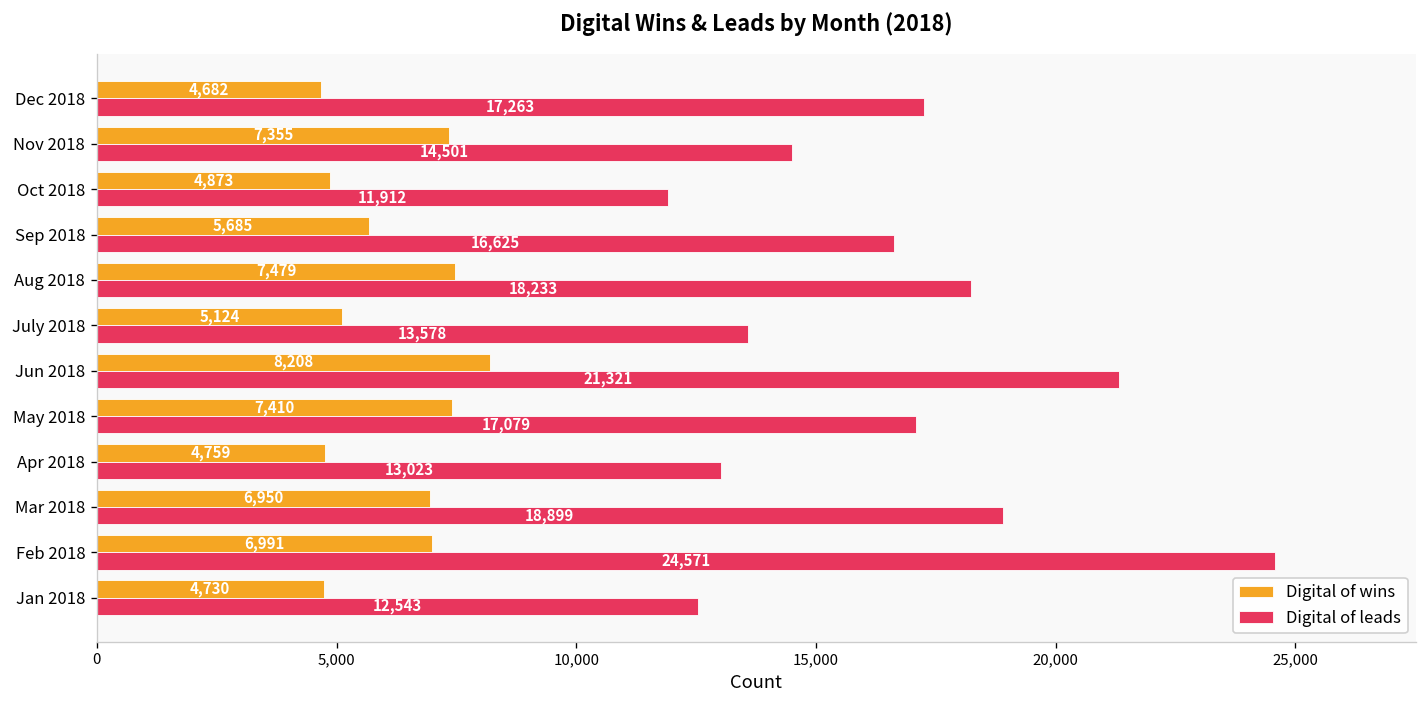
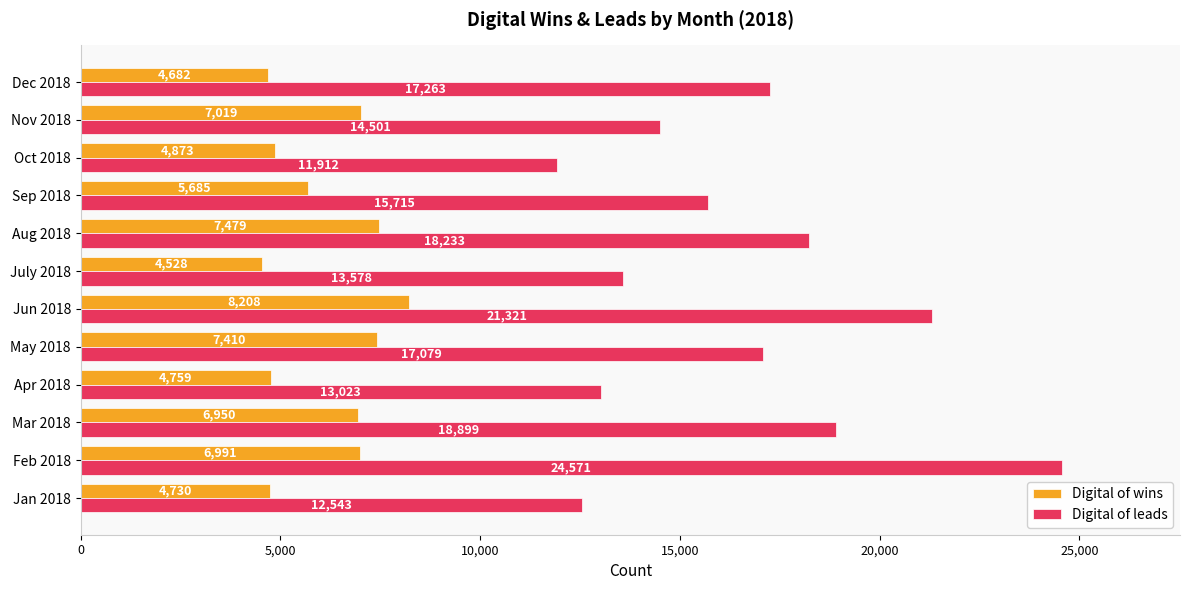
Digital of wins, Nov 2018: 7,355 -> 7,019
Digital of leads, Sep 2018: 16,625 -> 15,715
Digital of wins, July 2018: 5,124 -> 4,528
